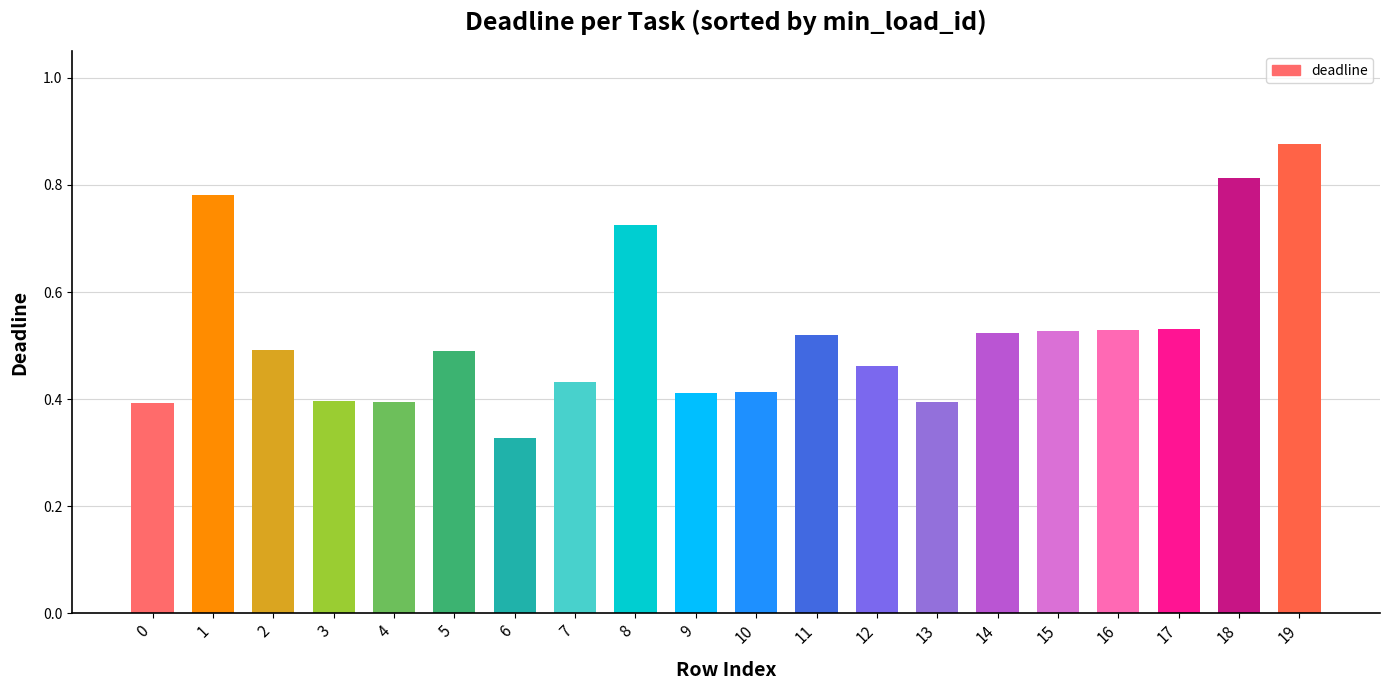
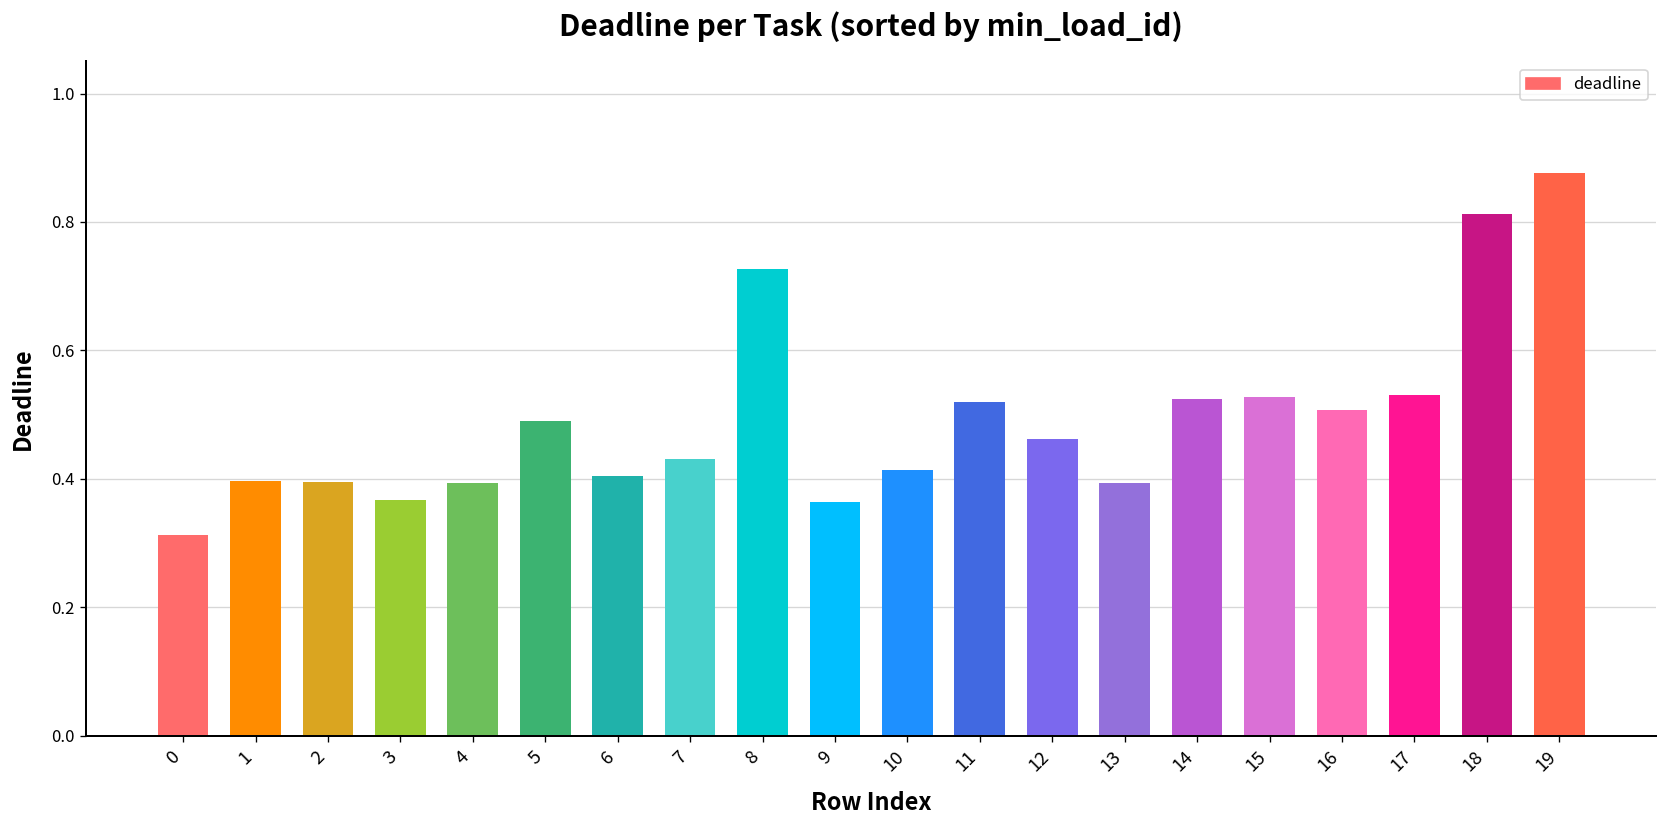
0: 0.39 -> 0.31
1: 0.78 -> 0.40
2: 0.49 -> 0.40
3: 0.40 -> 0.37
6: 0.33 -> 0.41
9: 0.41 -> 0.36
16: 0.53 -> 0.51
